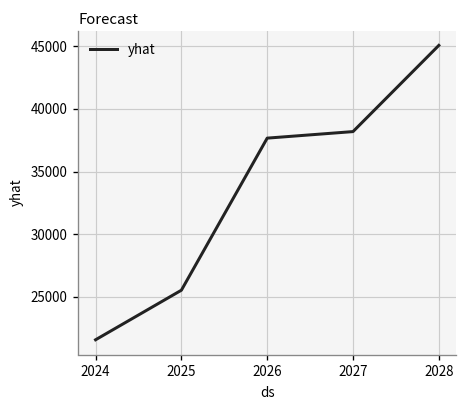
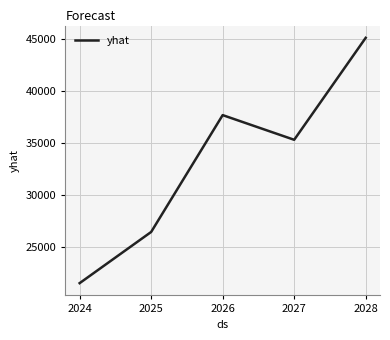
2025: 25500 -> 26500
2027: 38200 -> 35300
